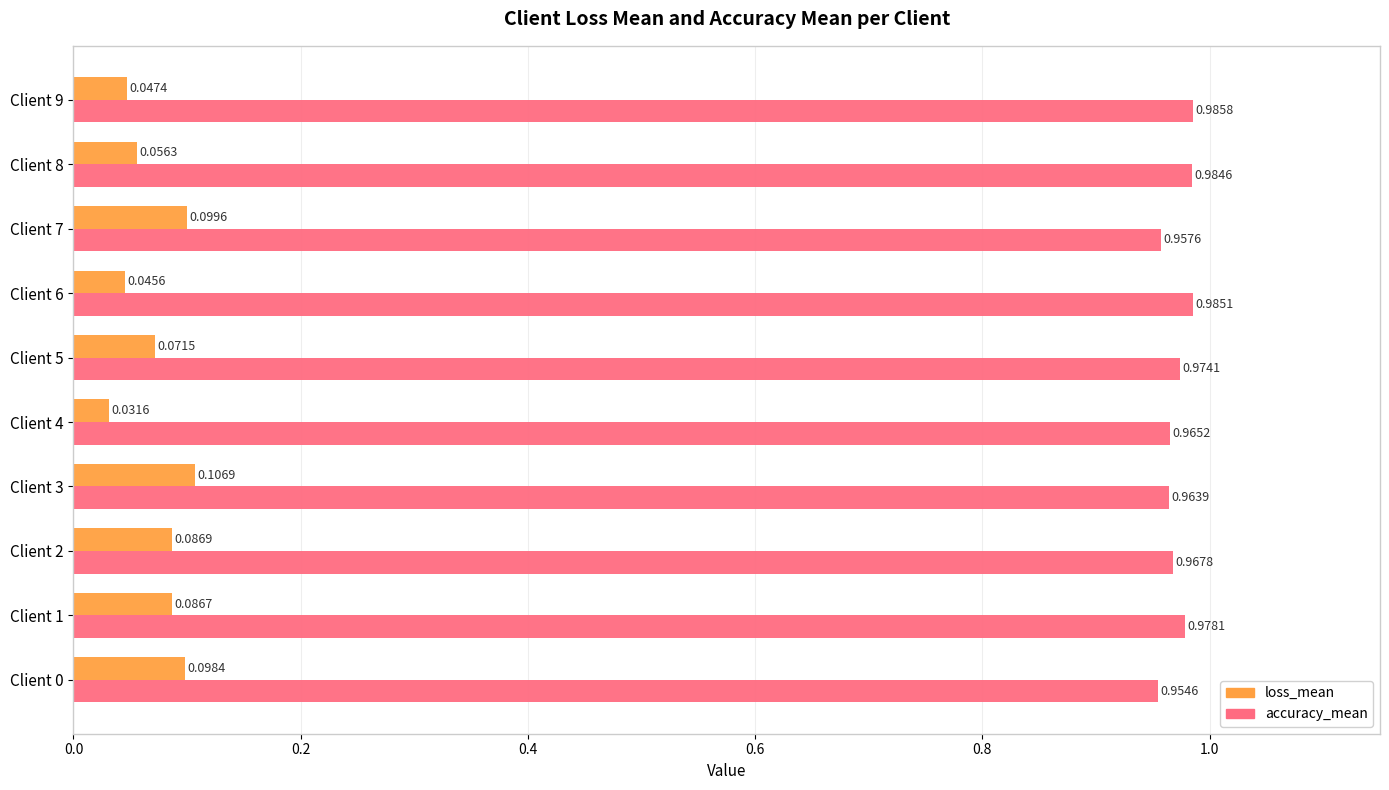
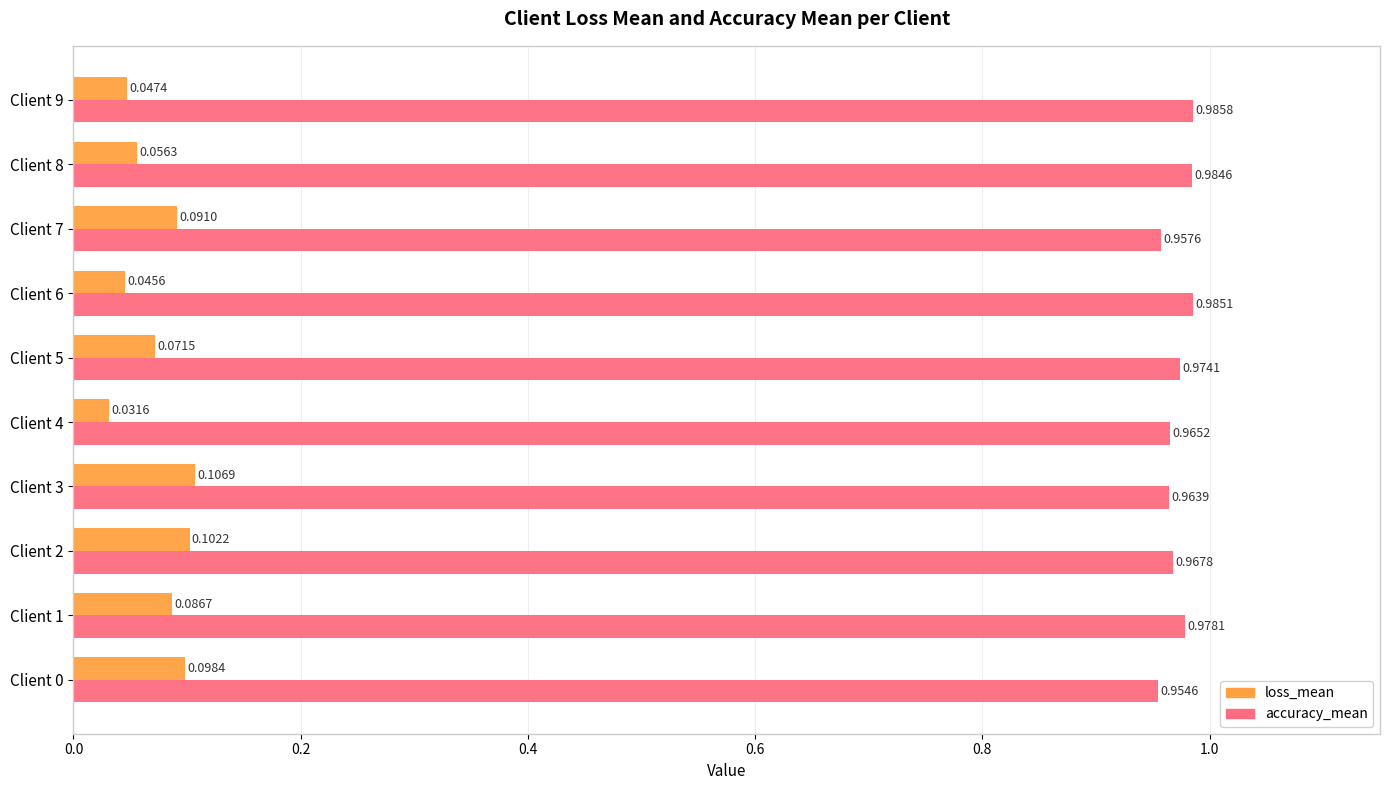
loss_mean, Client 7: 0.0996 -> 0.0910
loss_mean, Client 2: 0.0869 -> 0.1022
